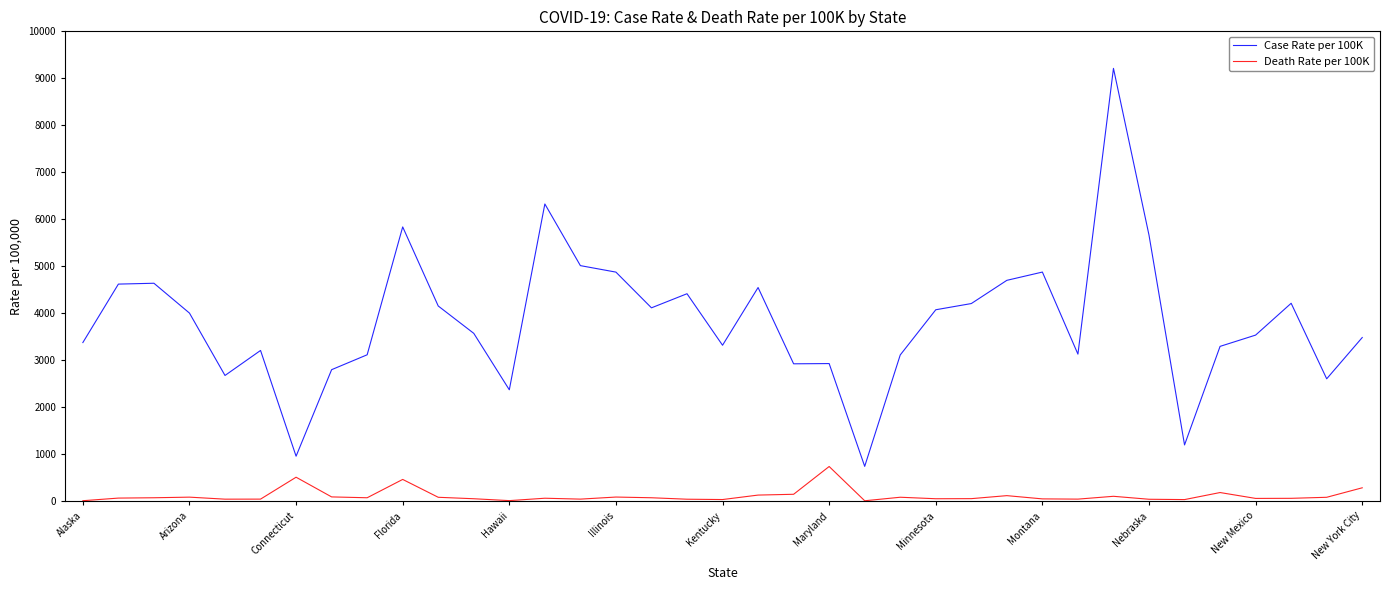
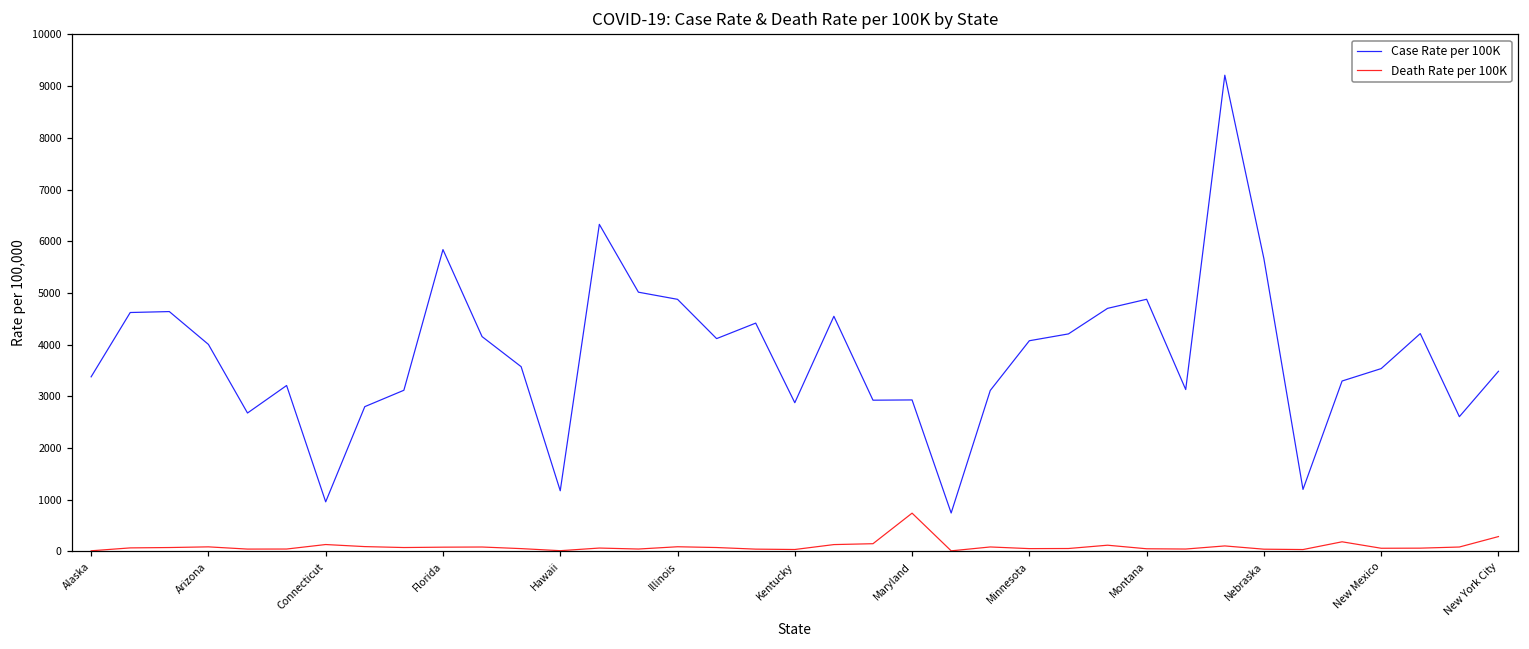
Death Rate per 100K, Connecticut: 500 -> 100
Death Rate per 100K, Florida: 500 -> 100
Case Rate per 100K, Hawaii: 2400 -> 1200
Case Rate per 100K, Kentucky: 3300 -> 2900
